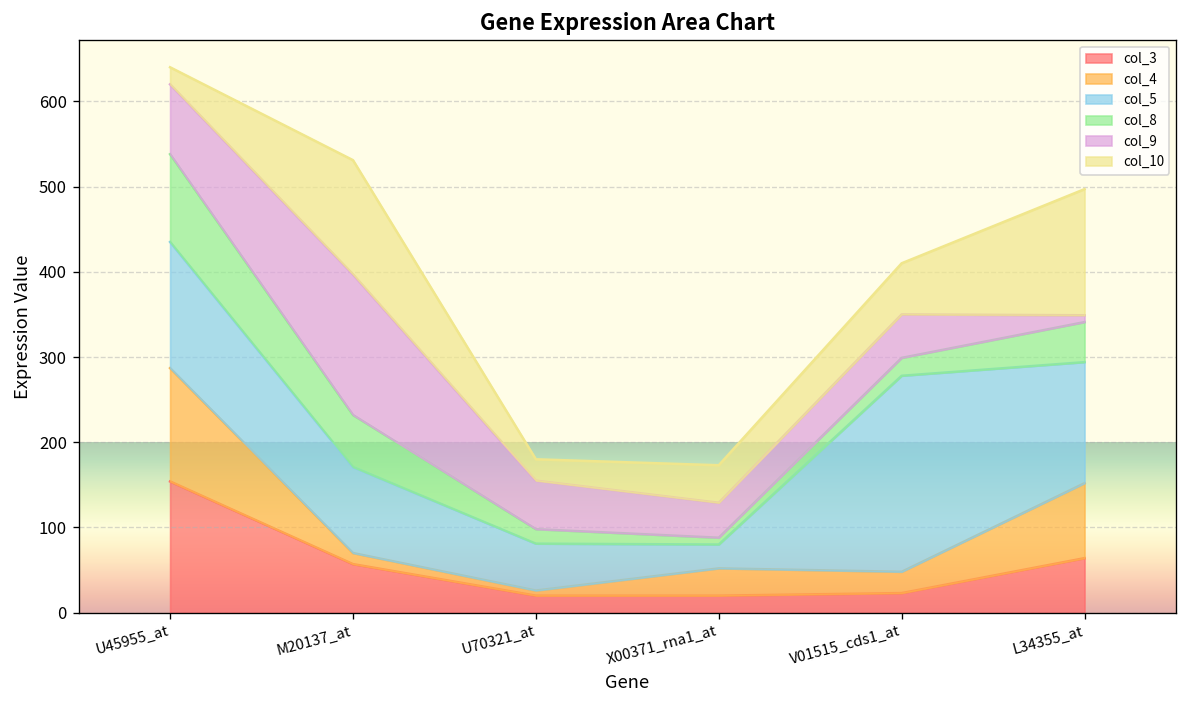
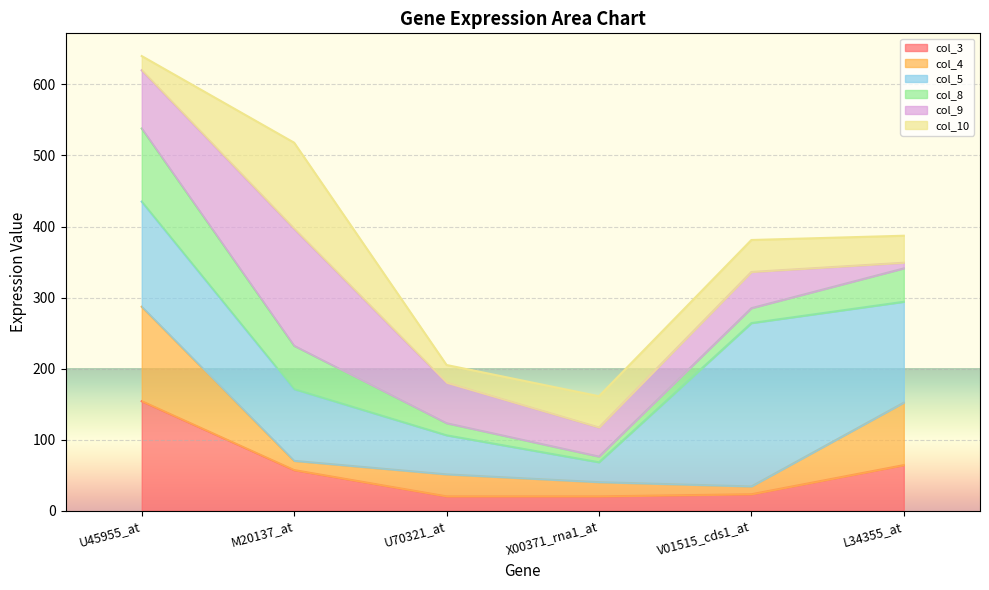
col_10, M20137_at: 130 -> 120
col_4, U70321_at: 10 -> 30
col_4, X00371_rna1_at: 30 -> 20
col_4, V01515_cds1_at: 30 -> 10
col_10, V01515_cds1_at: 60 -> 50
col_10, L34355_at: 150 -> 40
